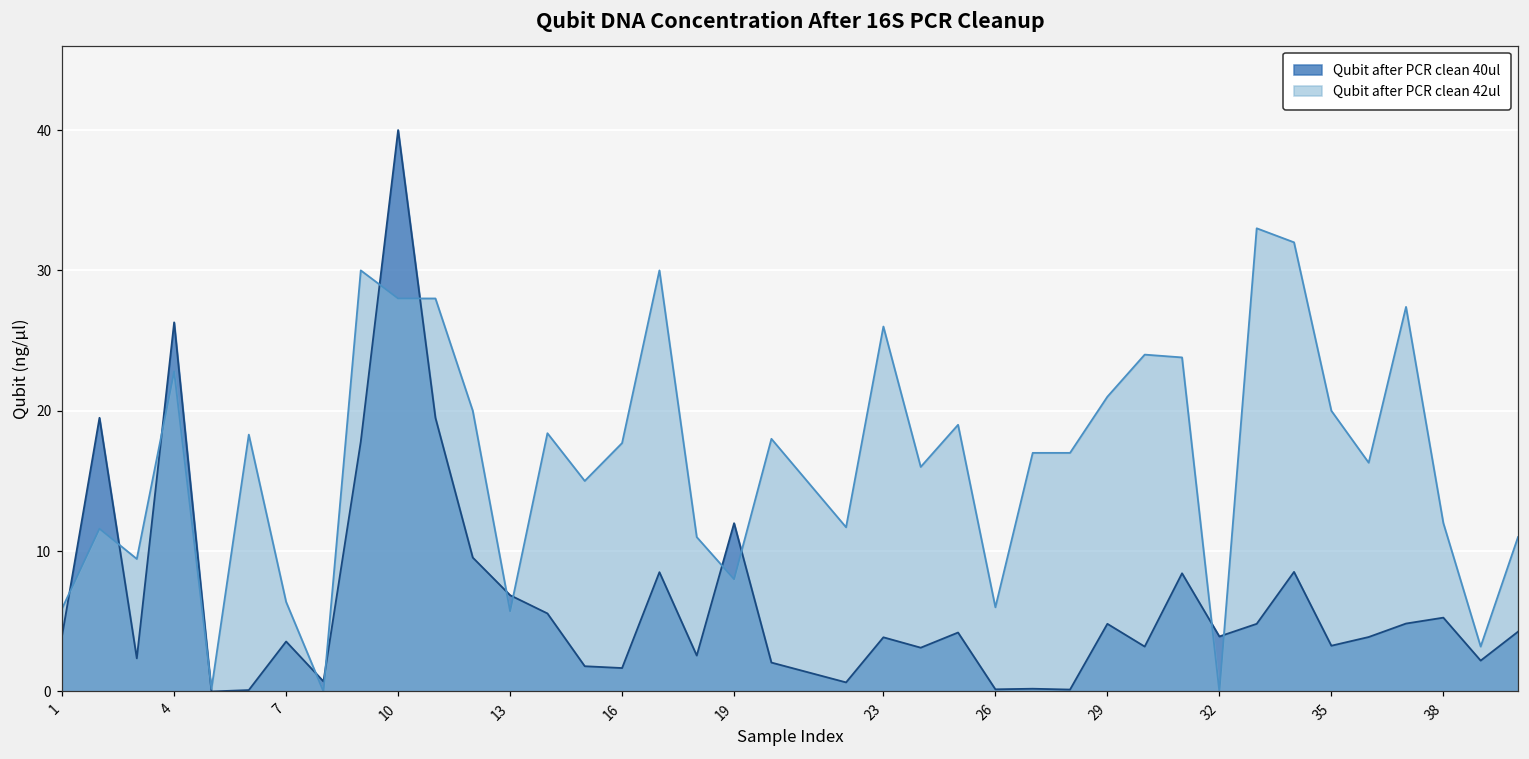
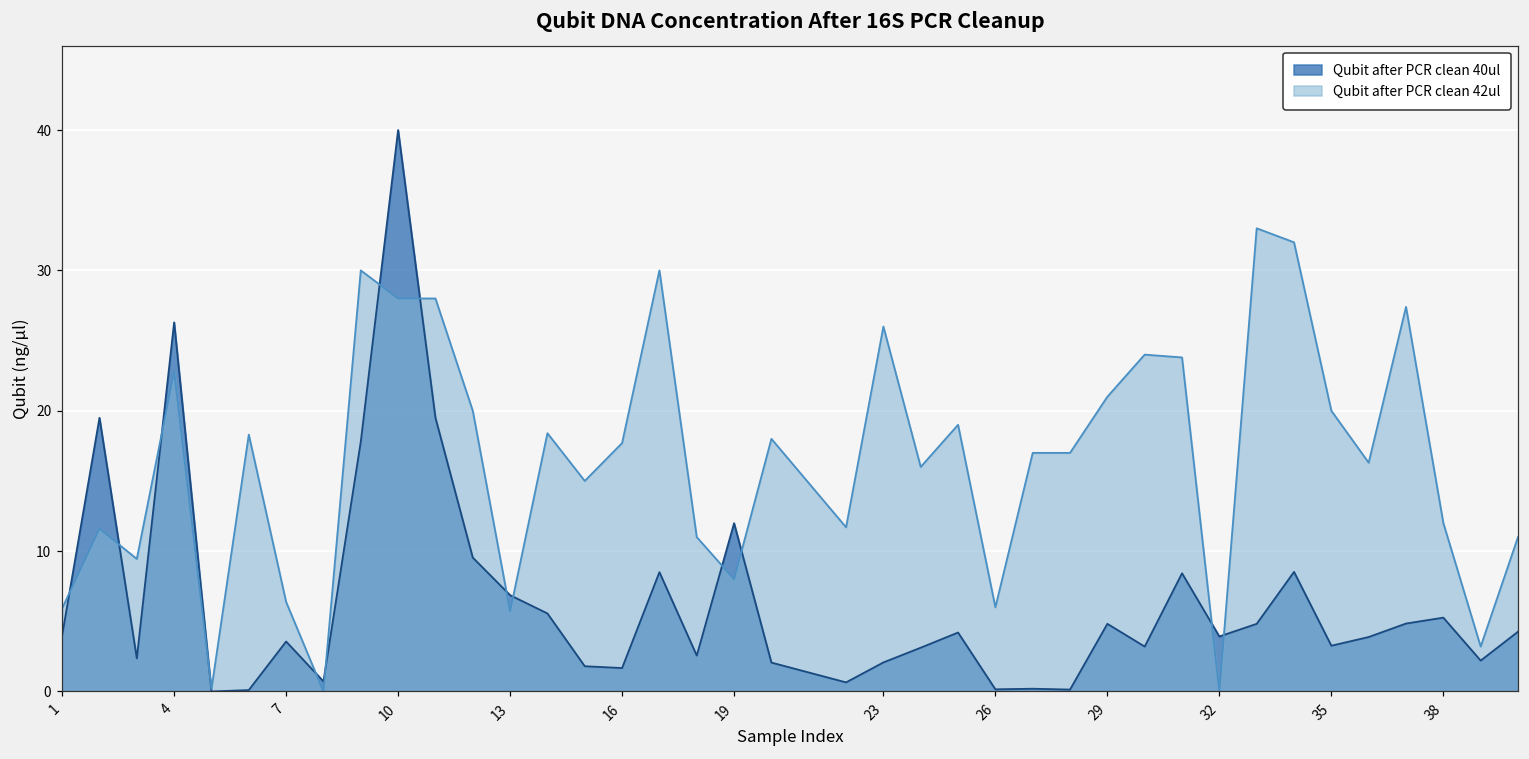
Qubit after PCR clean 40ul, 23: 3.9 -> 2.1
